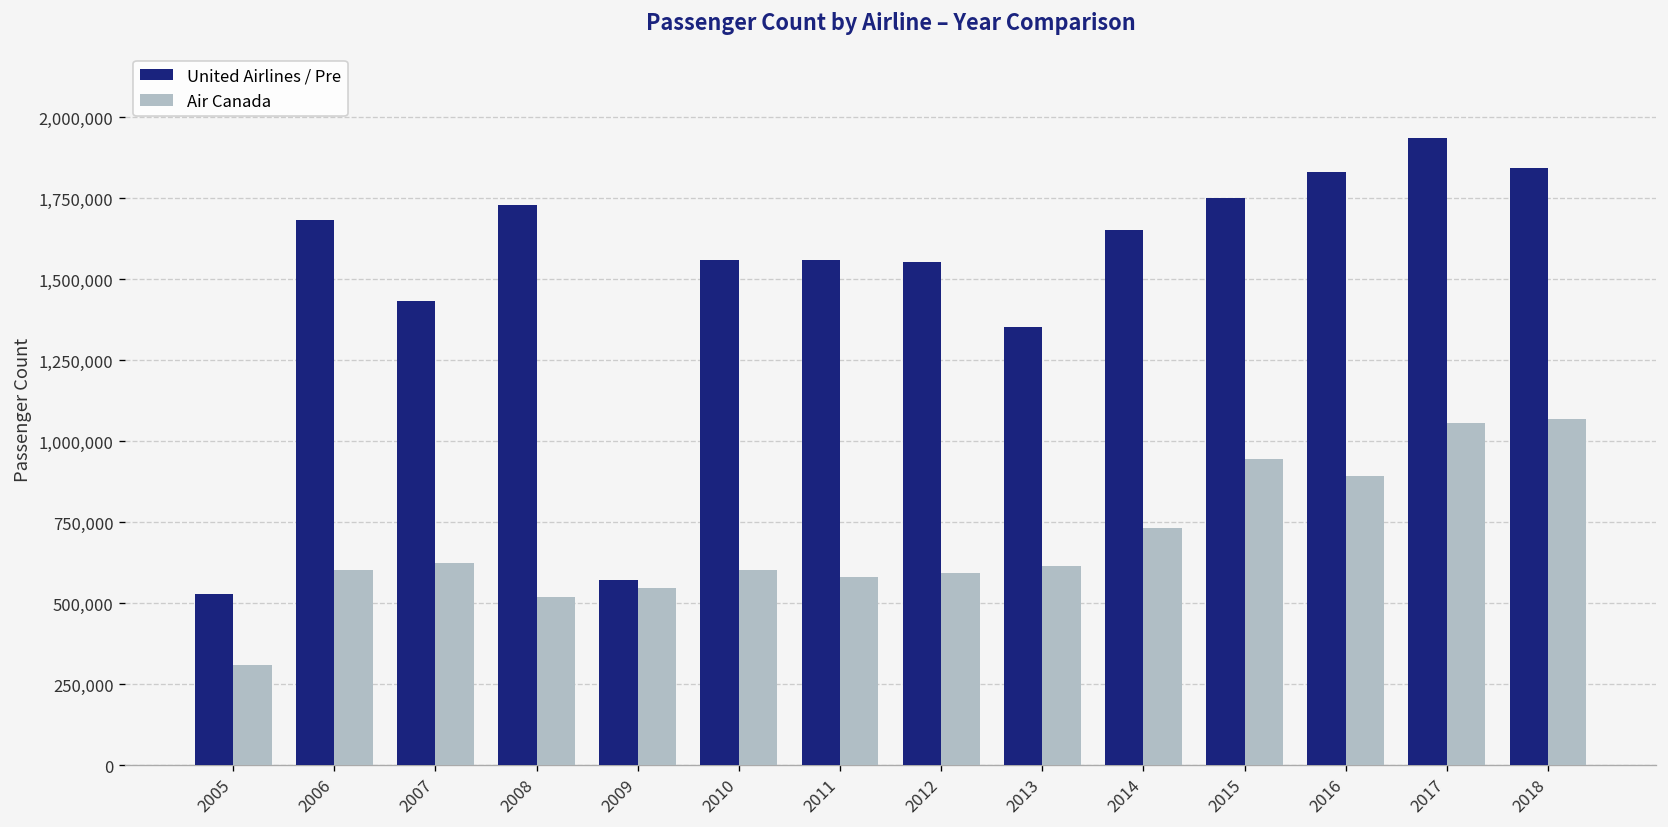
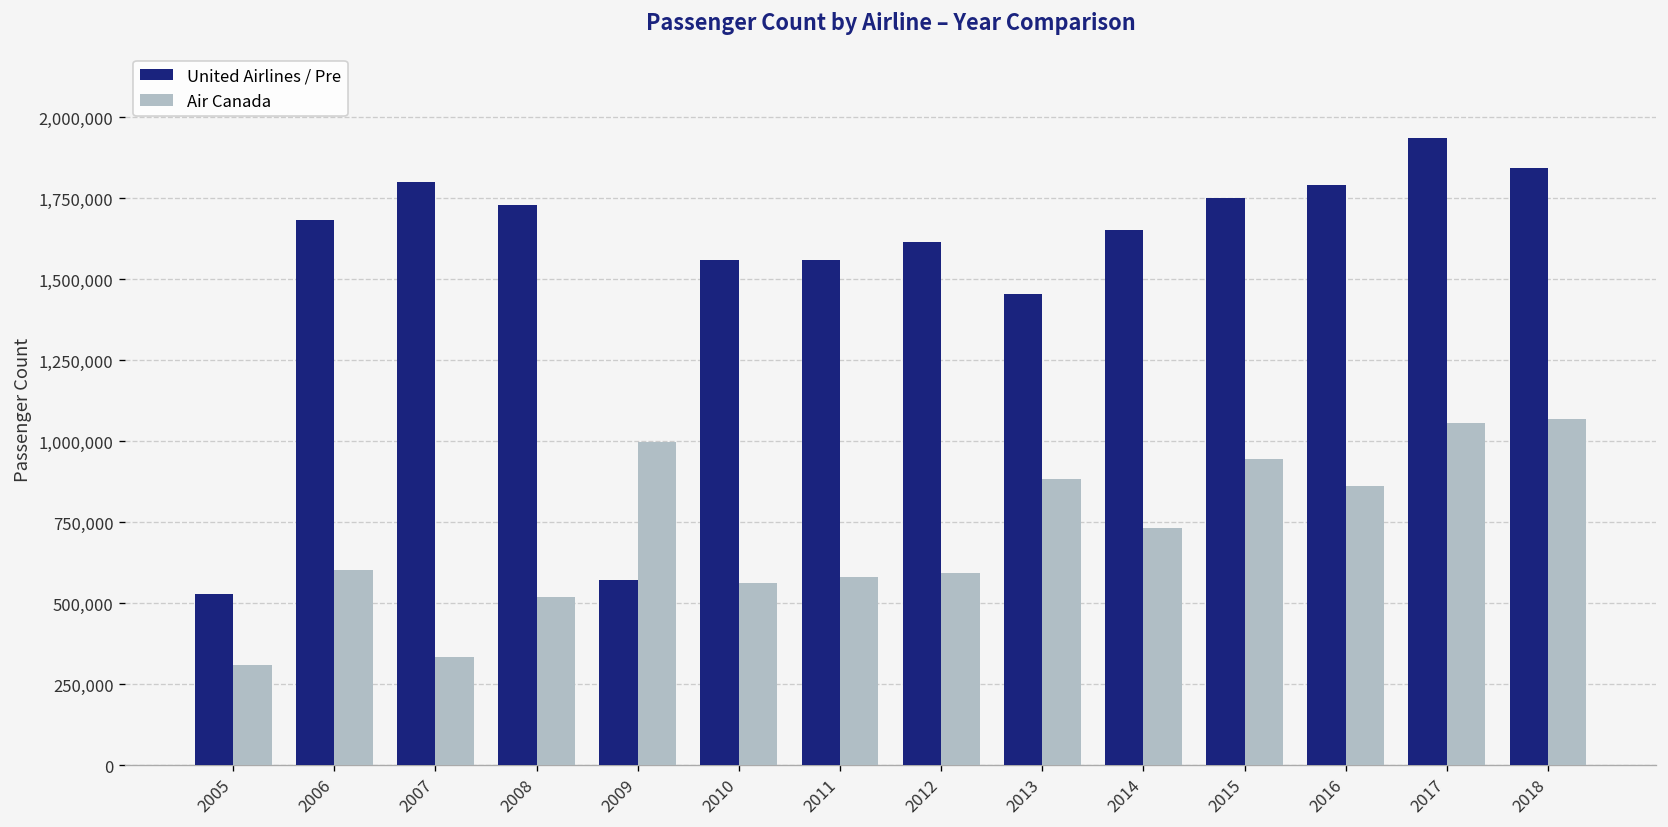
United Airlines / Pre, 2007: 1,430,000 -> 1,800,000
Air Canada, 2007: 630,000 -> 330,000
Air Canada, 2009: 550,000 -> 1,000,000
Air Canada, 2010: 600,000 -> 560,000
United Airlines / Pre, 2012: 1,550,000 -> 1,620,000
United Airlines / Pre, 2013: 1,350,000 -> 1,450,000
Air Canada, 2013: 610,000 -> 880,000
United Airlines / Pre, 2016: 1,830,000 -> 1,790,000
Air Canada, 2016: 890,000 -> 860,000
